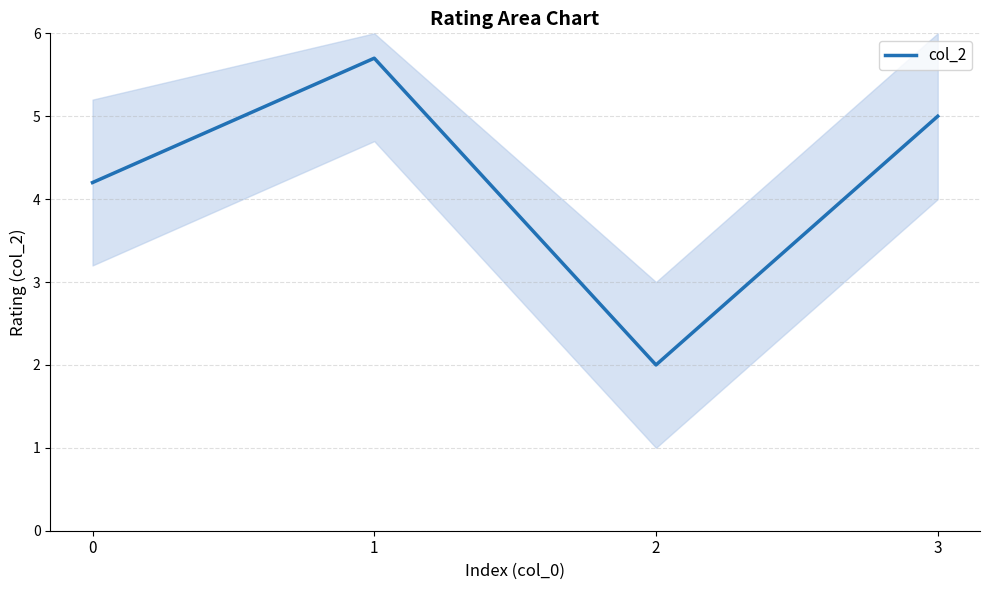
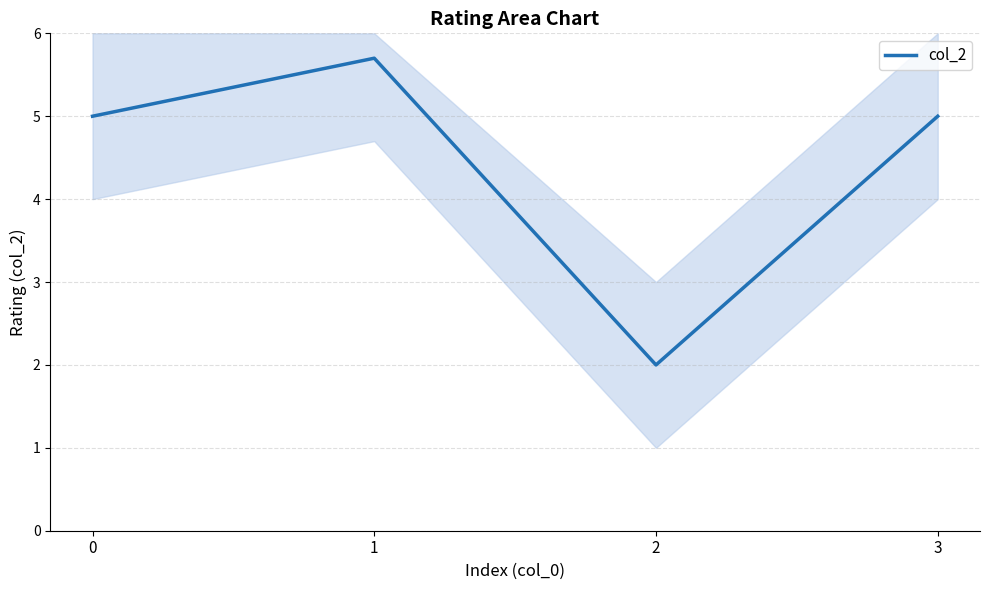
col_2, 0: 4.2 -> 5.0
